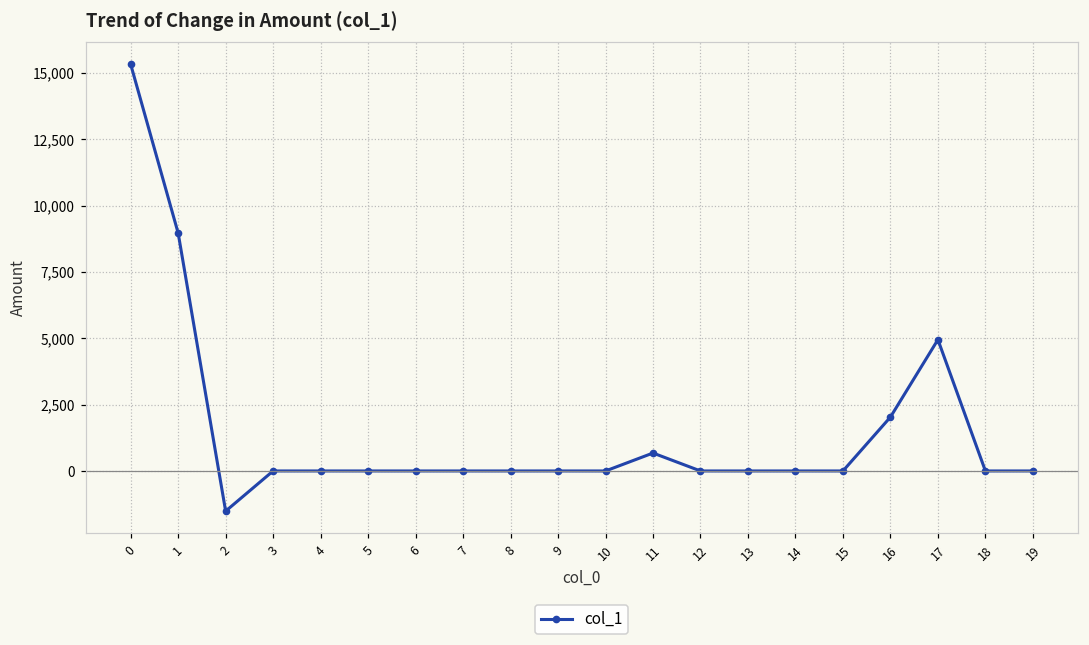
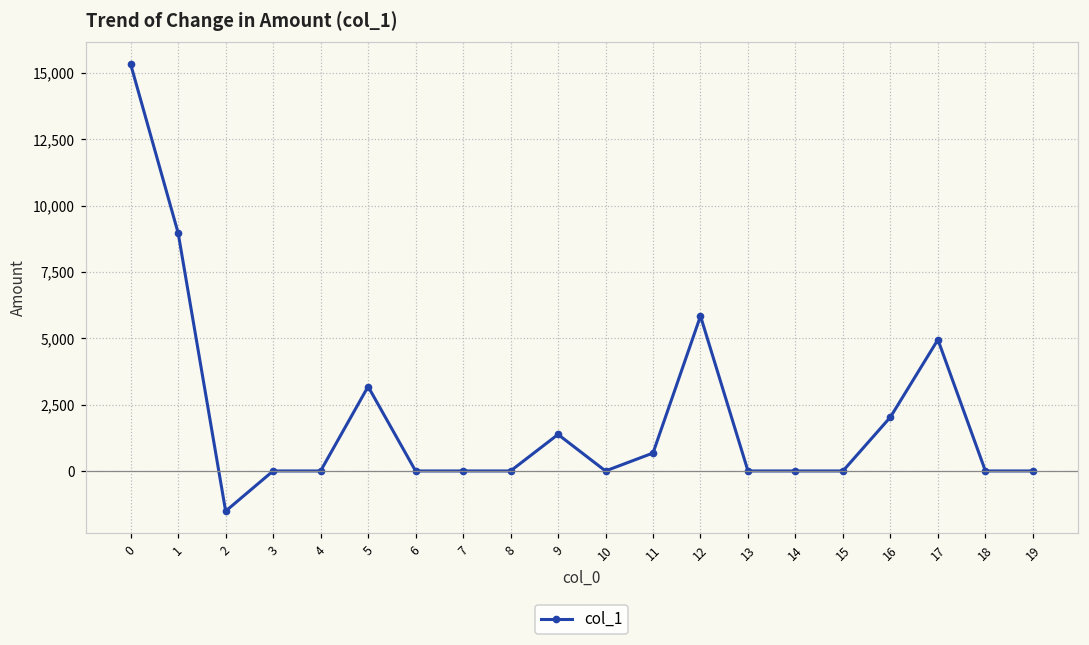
5: 0 -> 3,200
9: 0 -> 1,400
12: 0 -> 5,800
